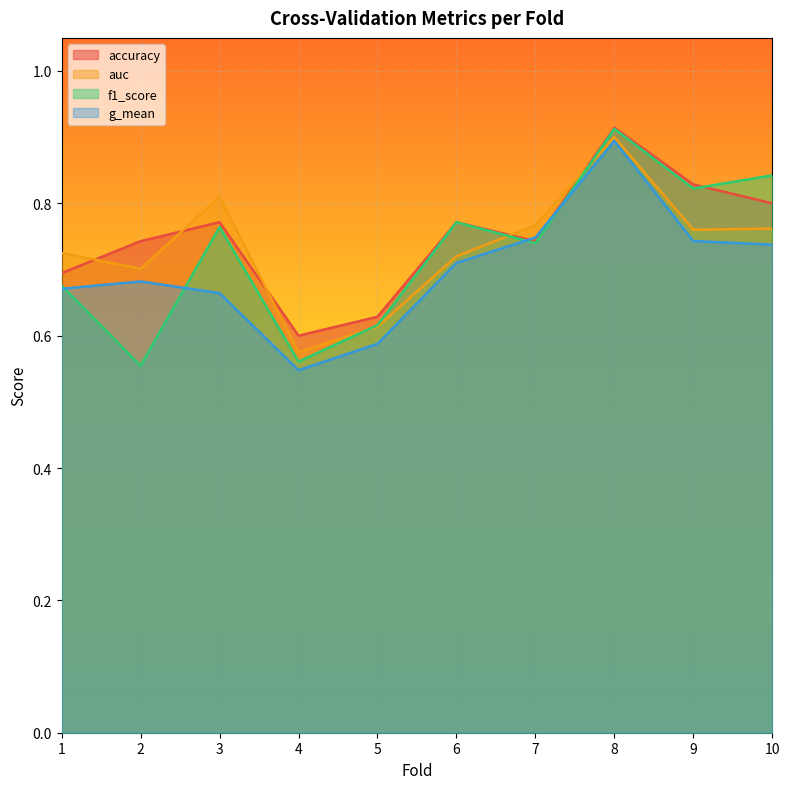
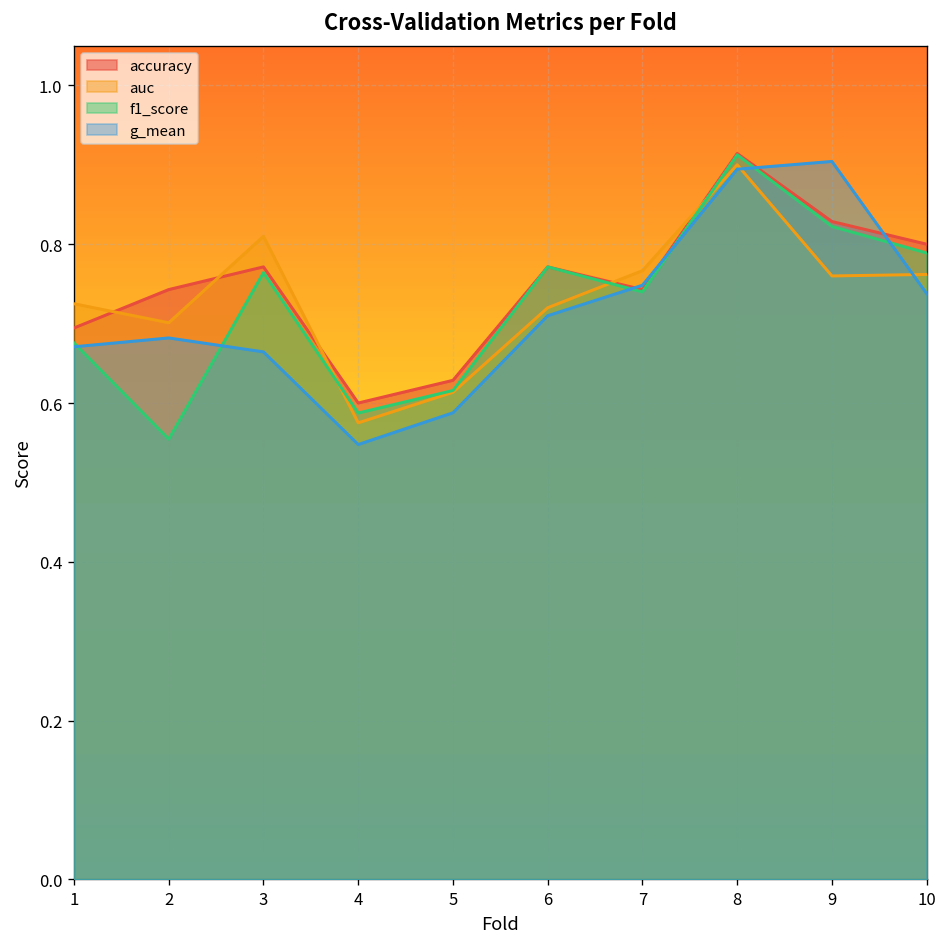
f1_score, 4: 0.56 -> 0.59
g_mean, 9: 0.74 -> 0.90
f1_score, 10: 0.84 -> 0.79
